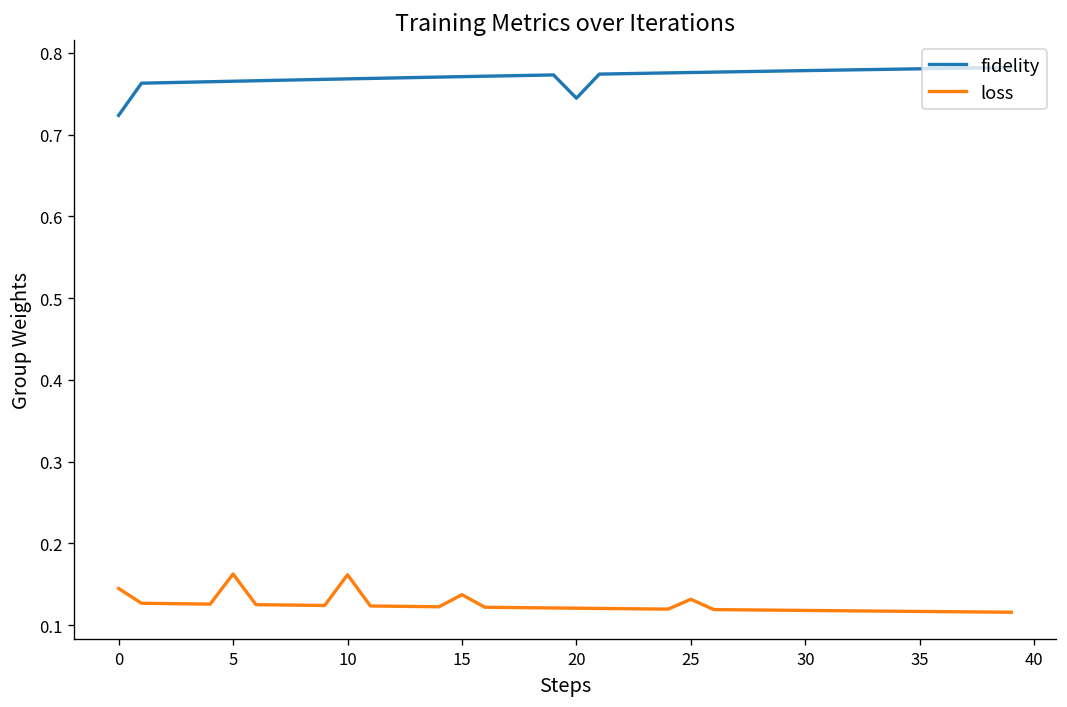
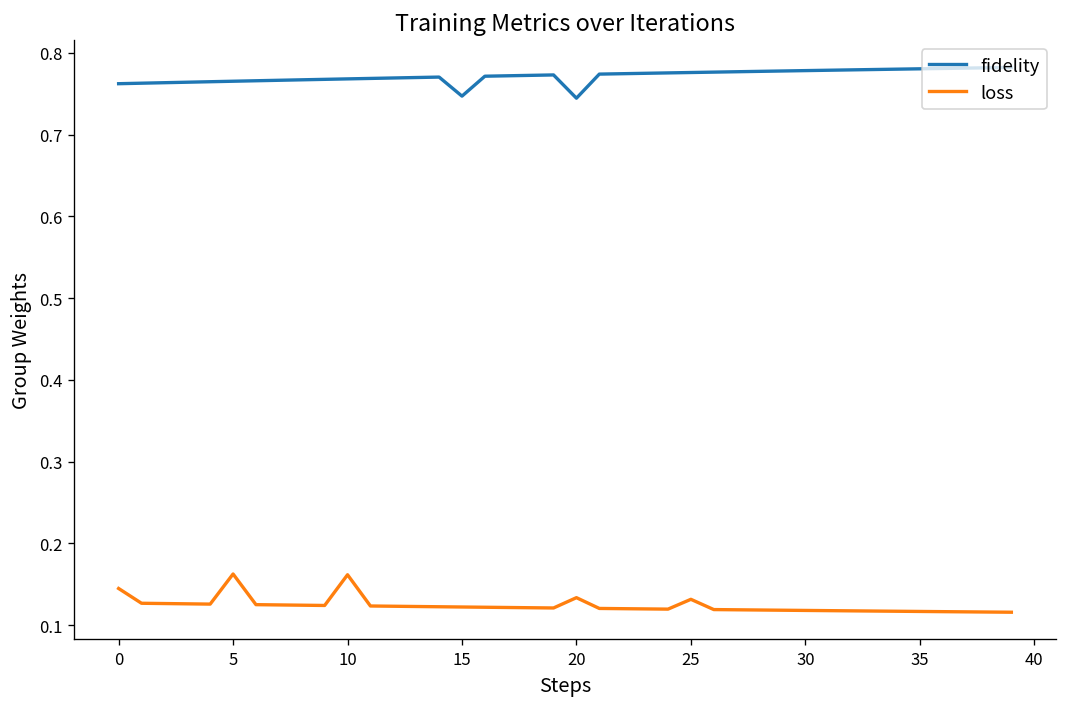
fidelity, 0: 0.72 -> 0.76
fidelity, 15: 0.77 -> 0.75
loss, 15: 0.14 -> 0.12
loss, 20: 0.12 -> 0.13
